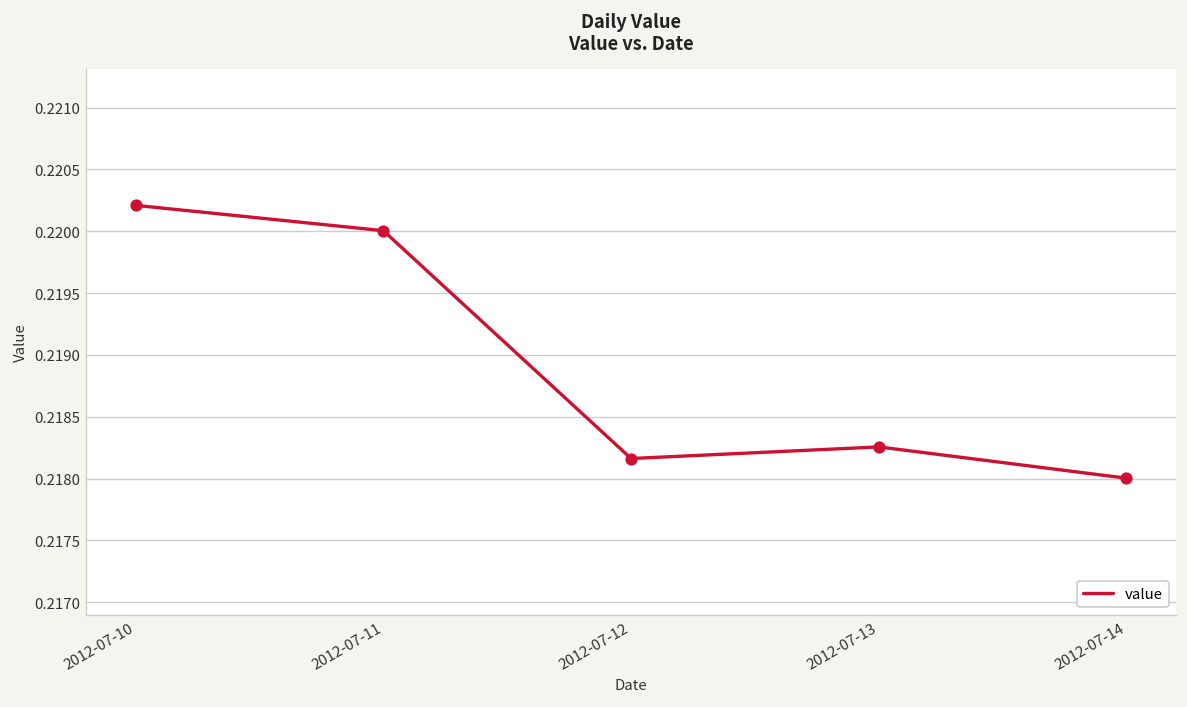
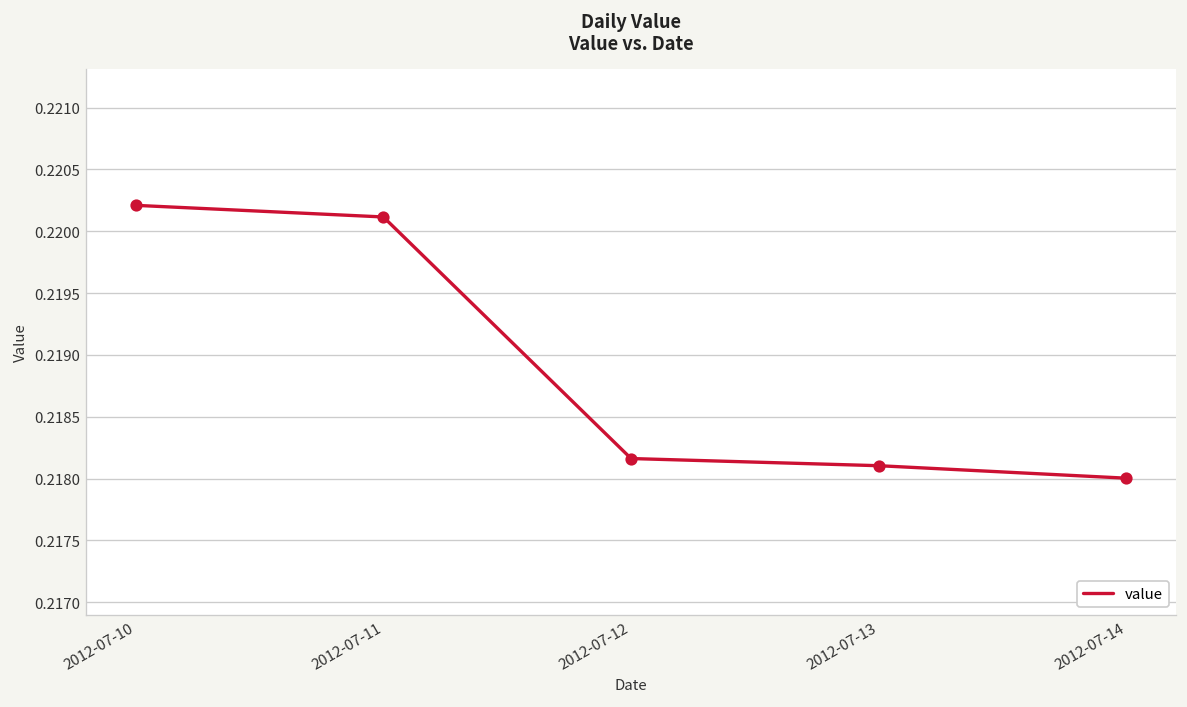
2012-07-11: 0.22001 -> 0.22012
2012-07-13: 0.21826 -> 0.21810
